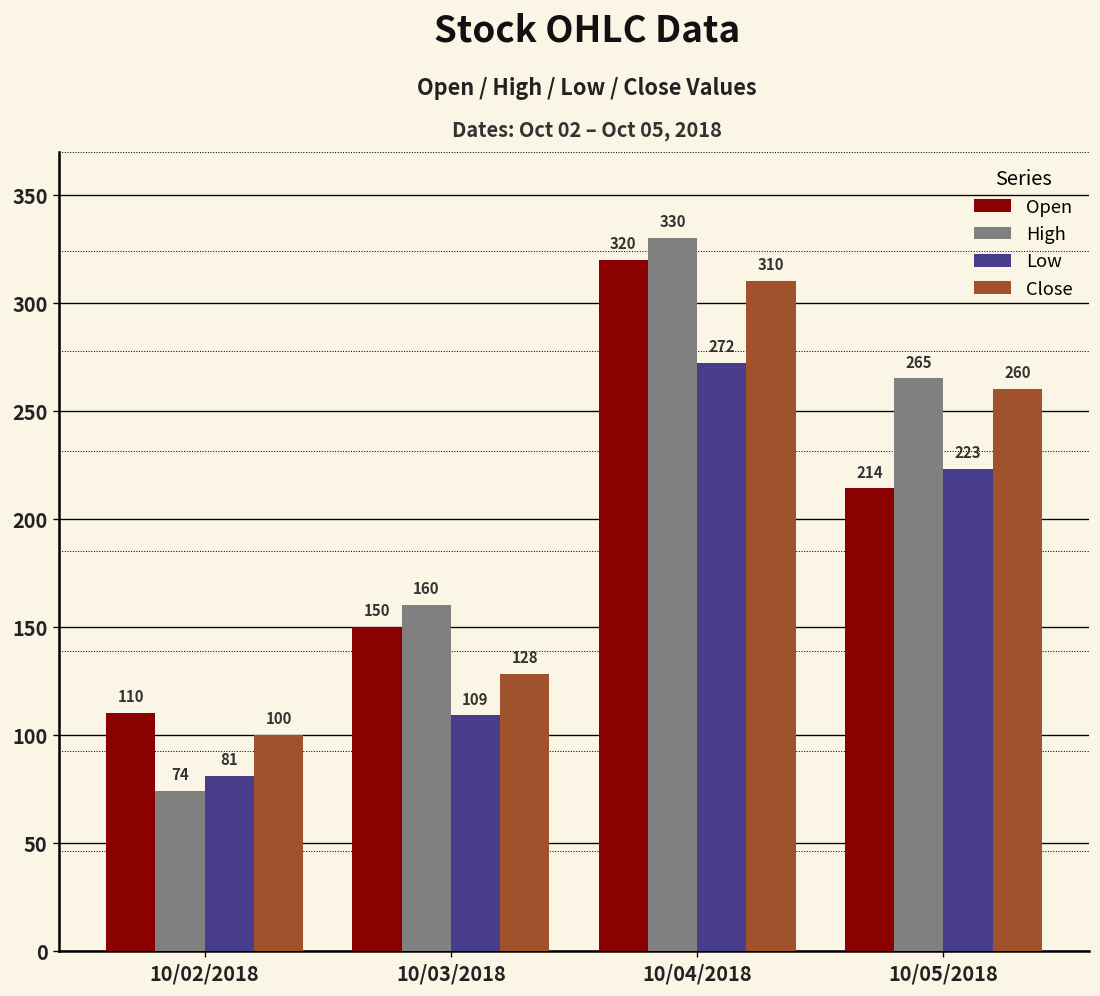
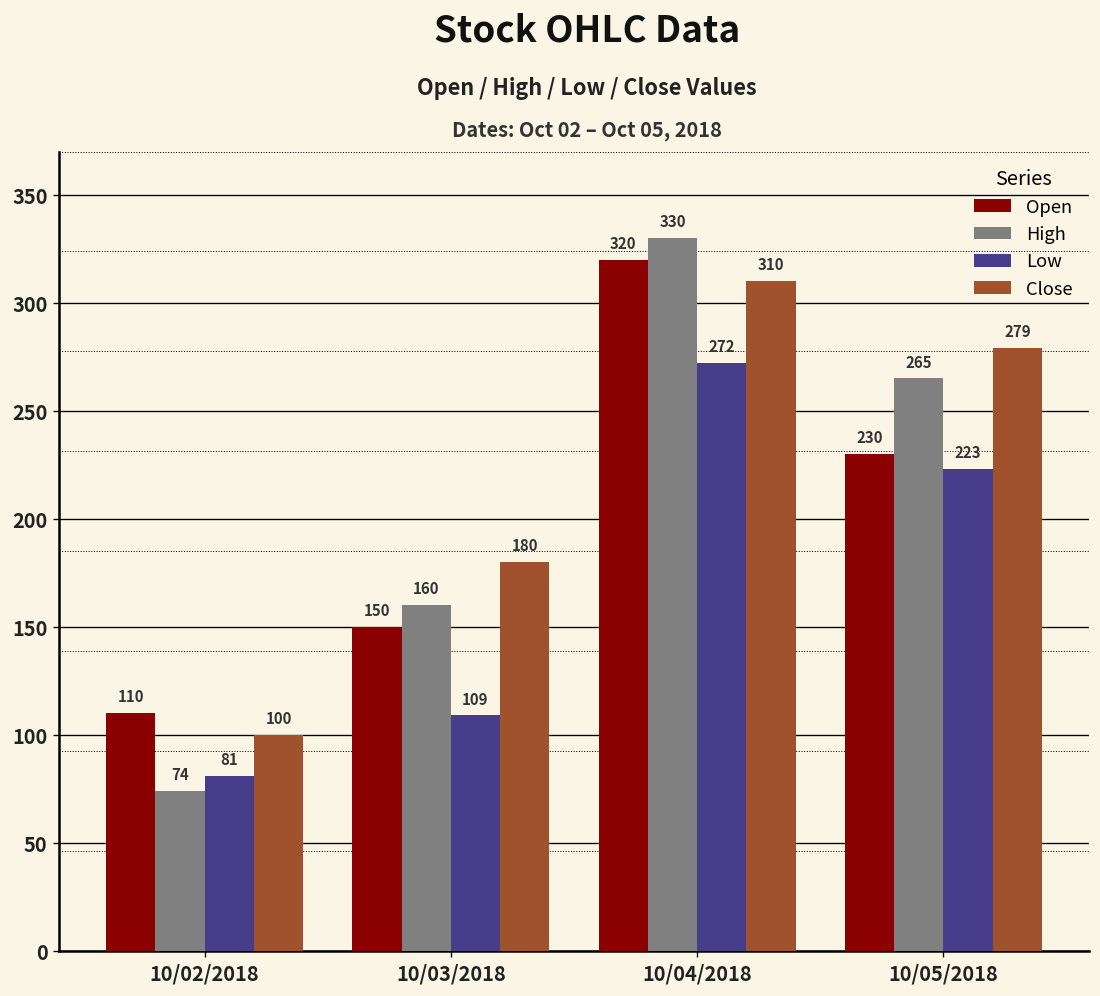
Close, 10/03/2018: 128 -> 180
Open, 10/05/2018: 214 -> 230
Close, 10/05/2018: 260 -> 279
